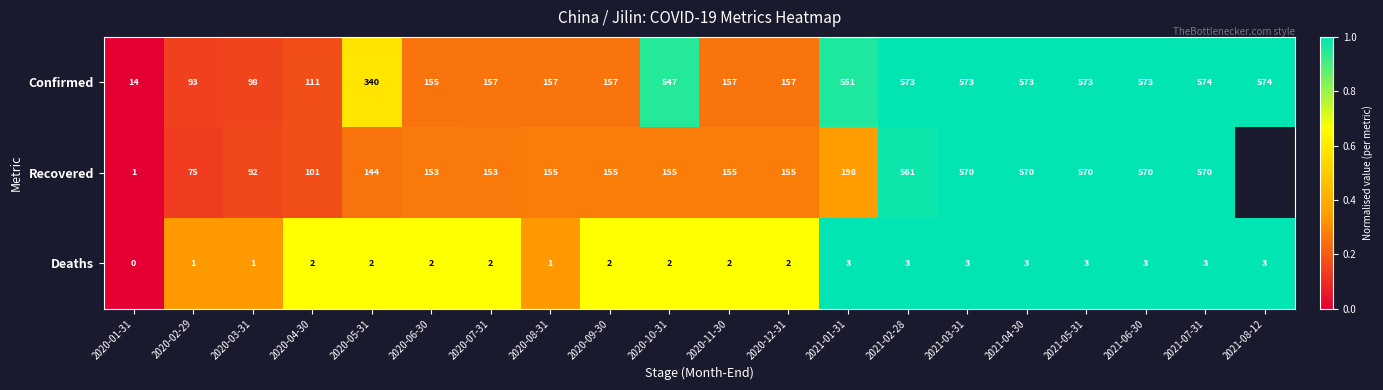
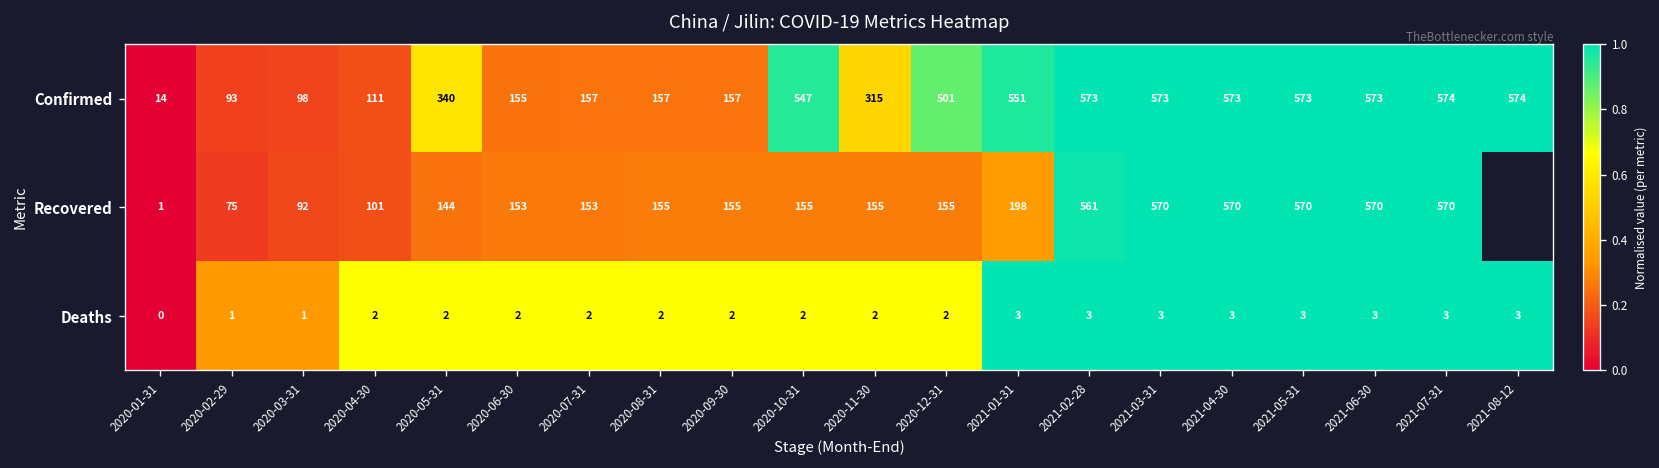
Confirmed, 2020-11-30: 157 -> 315
Confirmed, 2020-12-31: 157 -> 501
Deaths, 2020-08-31: 1 -> 2
